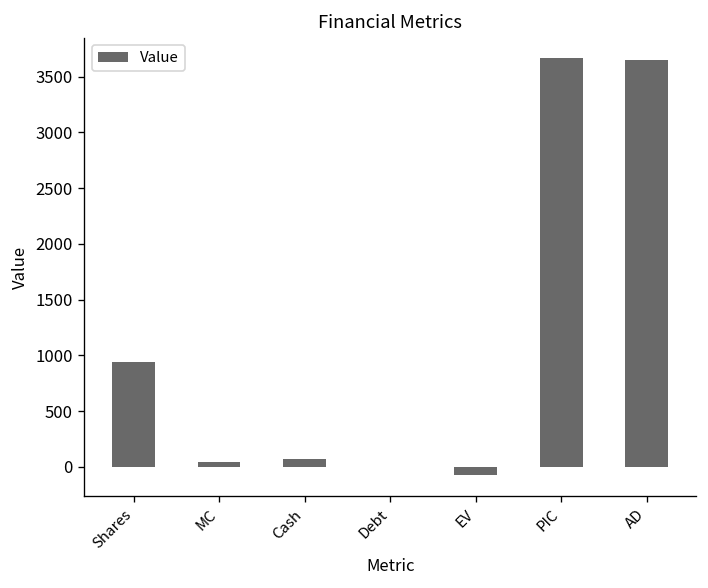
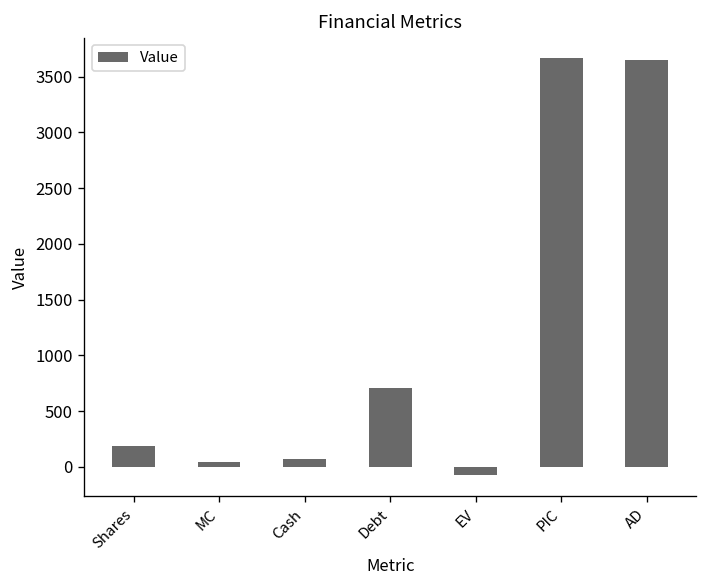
Shares: 900 -> 200
Debt: 0 -> 700
